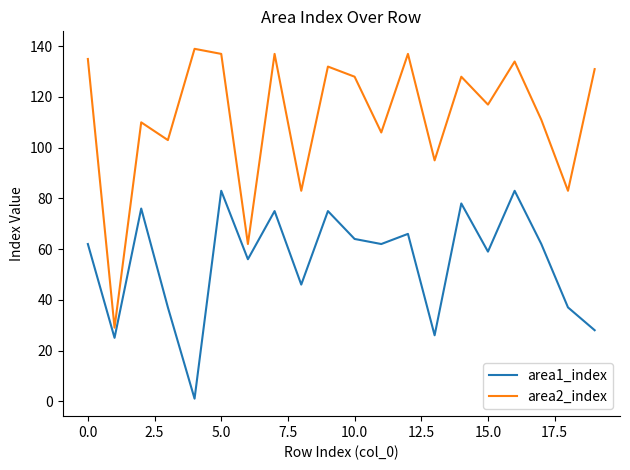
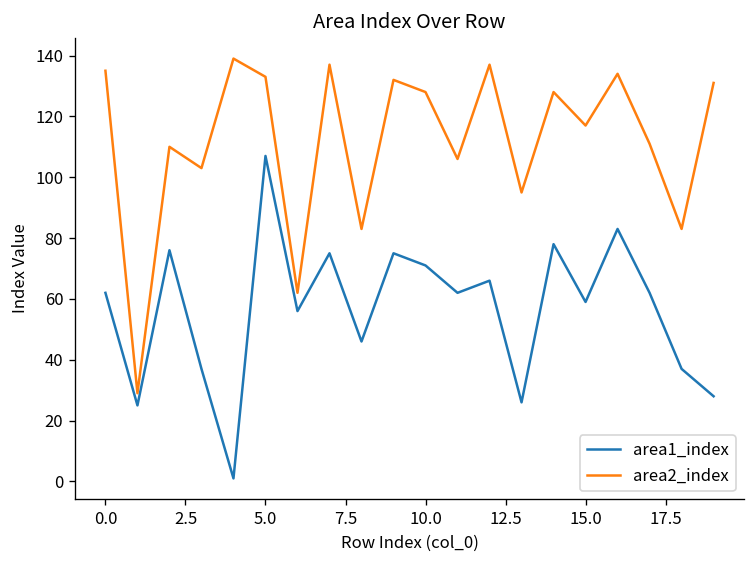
area1_index, 5.0: 83 -> 107
area2_index, 5.0: 137 -> 133
area1_index, 10.0: 64 -> 71
